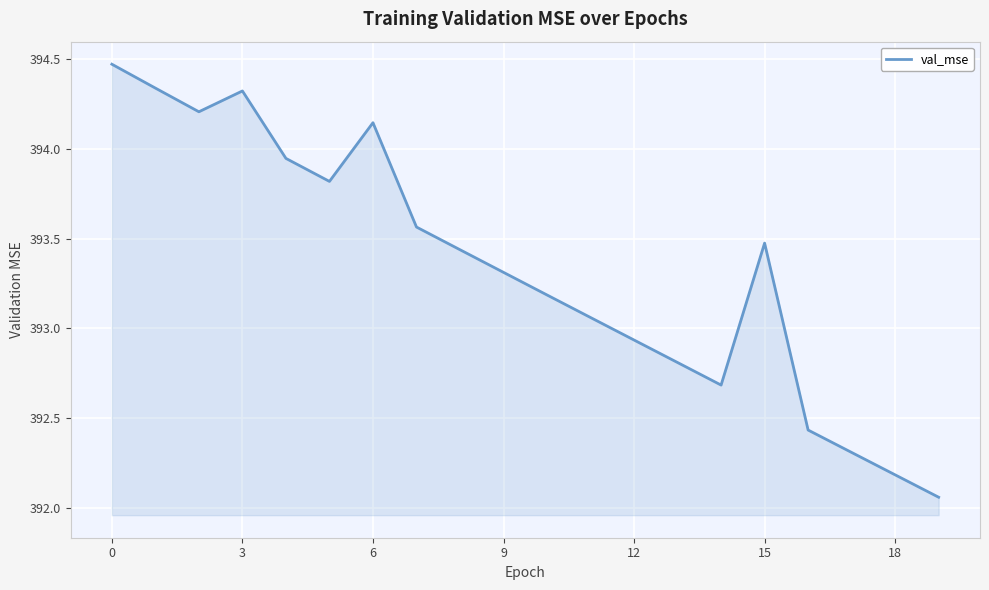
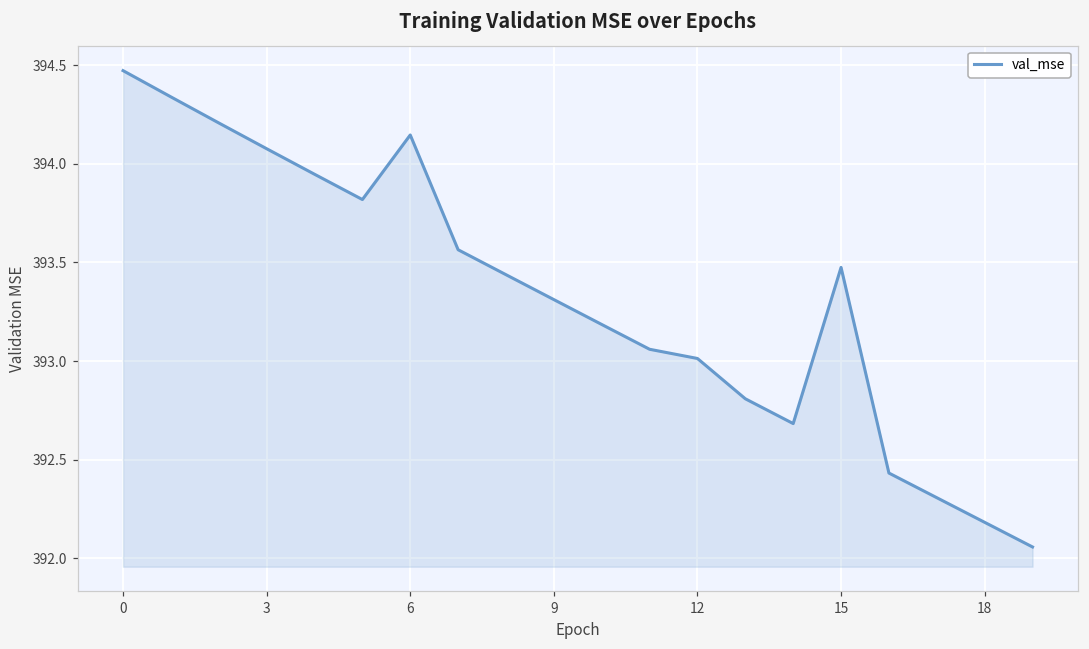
3: 394.32 -> 394.08
12: 392.93 -> 393.01
